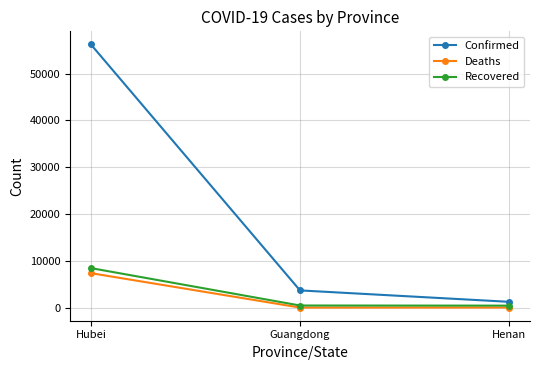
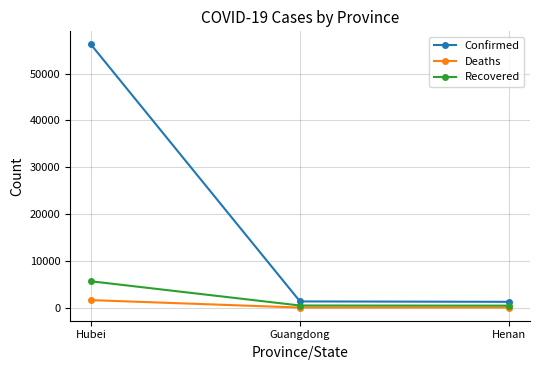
Deaths, Hubei: 7000 -> 2000
Recovered, Hubei: 8000 -> 6000
Confirmed, Guangdong: 4000 -> 1000
